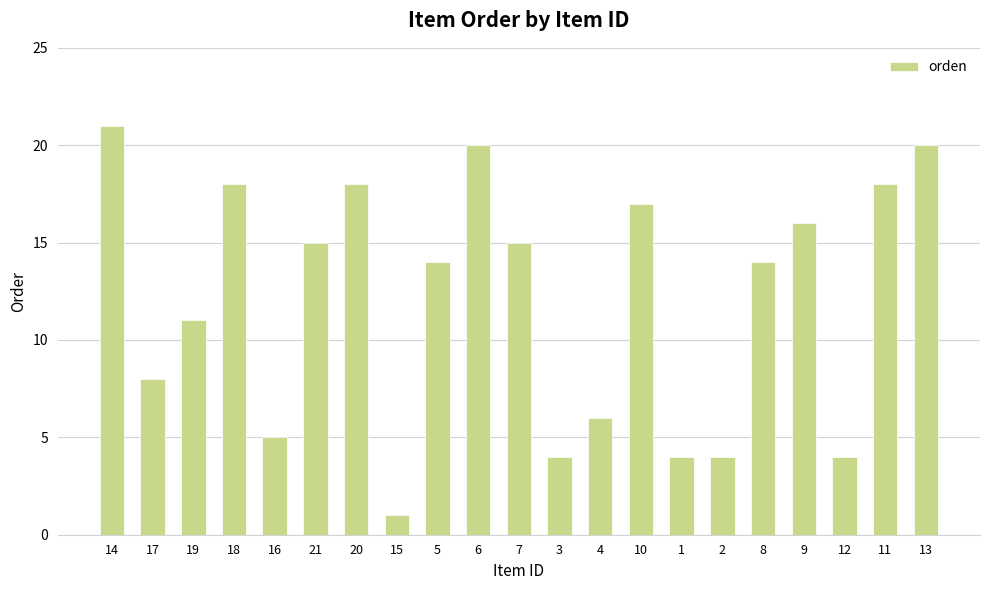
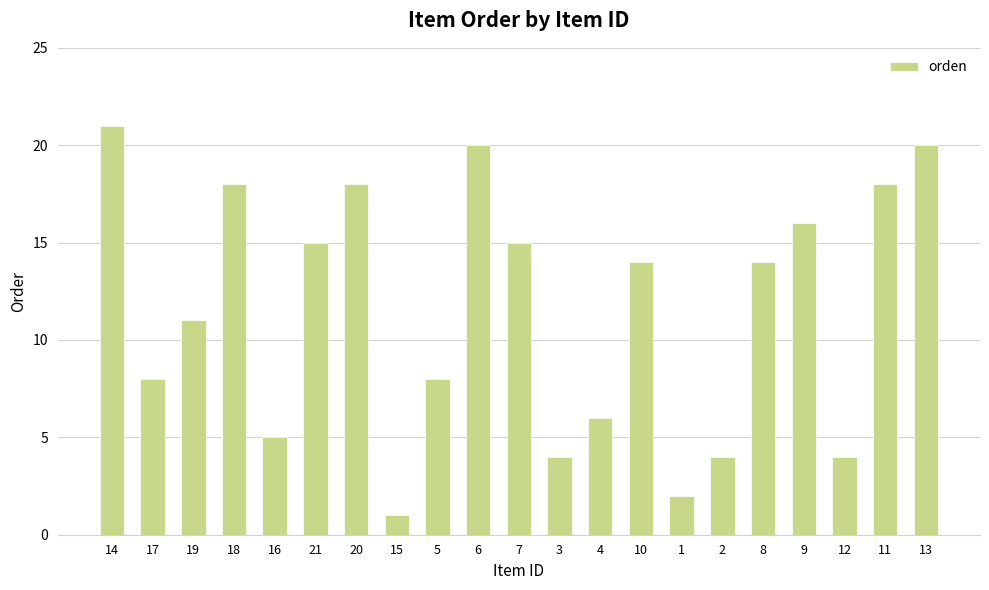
5: 14 -> 8
10: 17 -> 14
1: 4 -> 2
